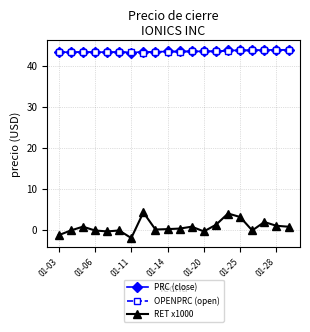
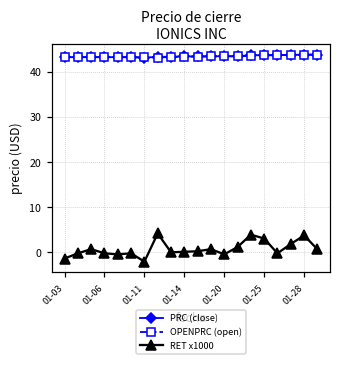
RET x1000, 01-28: 1 -> 4
